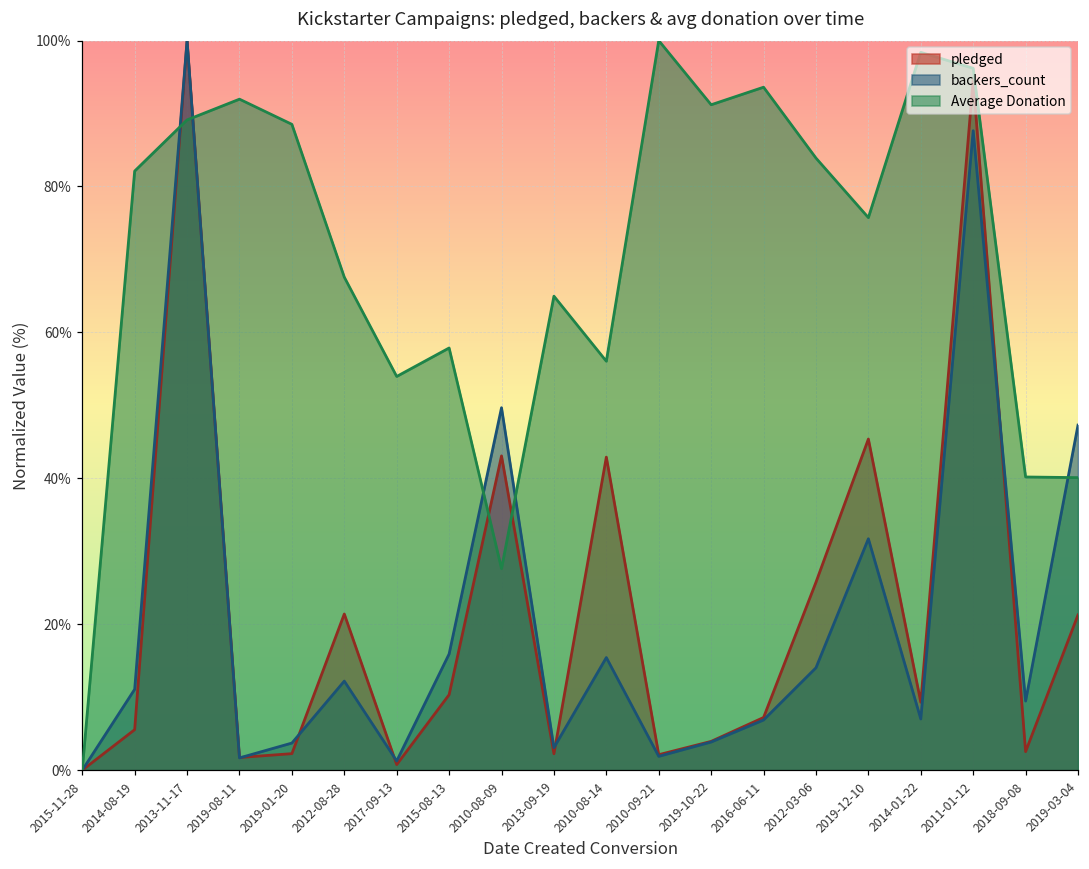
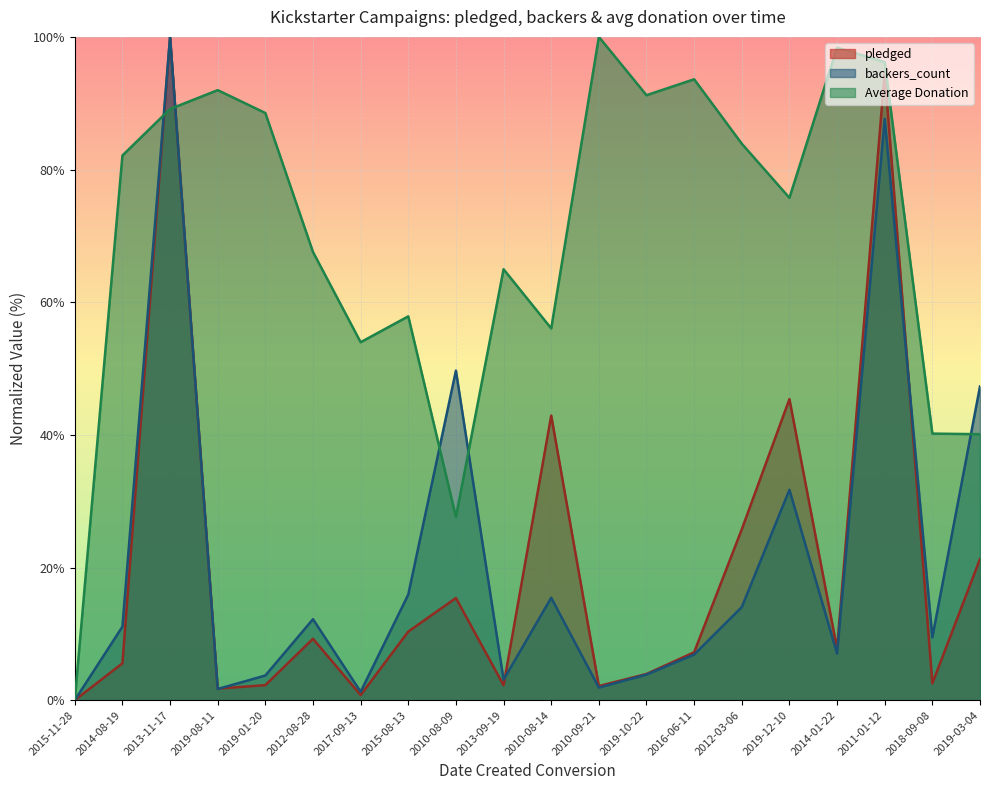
pledged, 2012-08-28: 21% -> 9%
pledged, 2010-08-09: 43% -> 15%
pledged, 2014-01-22: 9% -> 8%
